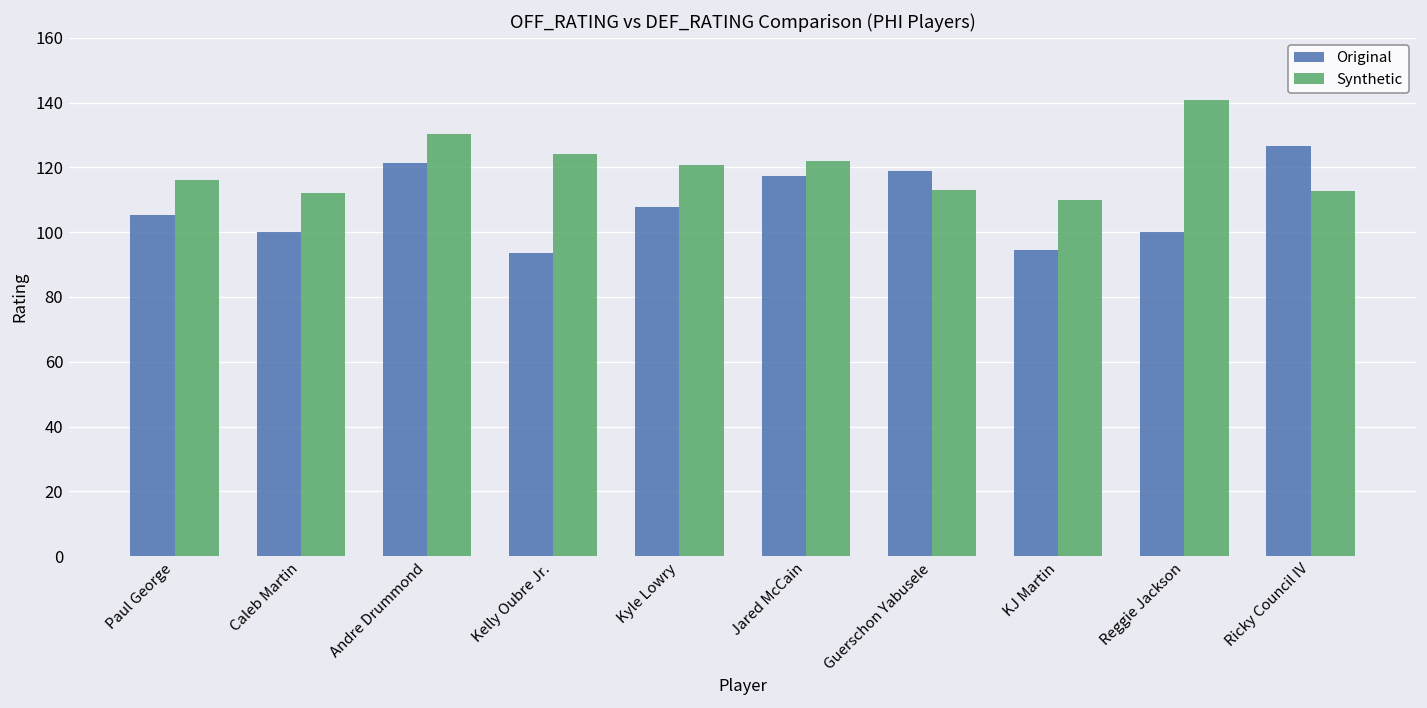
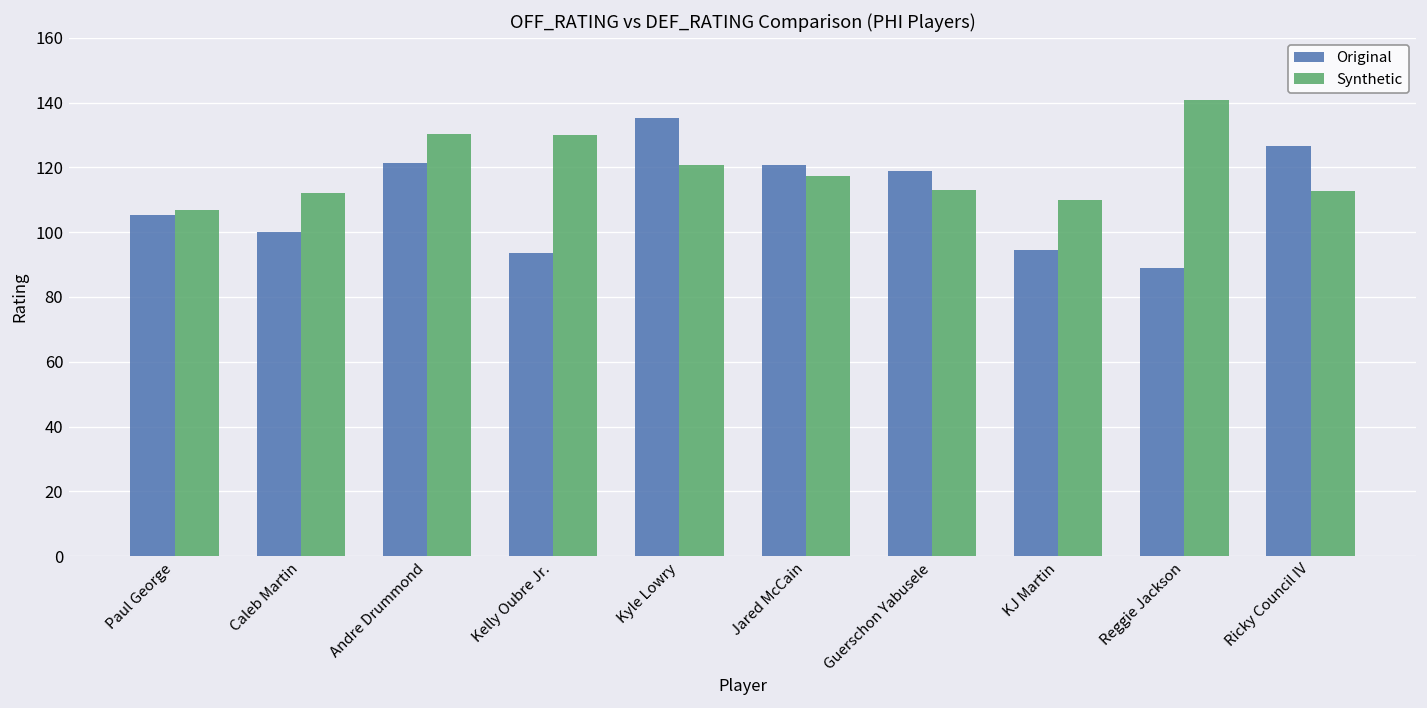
Synthetic, Paul George: 116 -> 107
Synthetic, Kelly Oubre Jr.: 124 -> 130
Original, Kyle Lowry: 108 -> 135
Original, Jared McCain: 118 -> 121
Synthetic, Jared McCain: 122 -> 118
Original, Reggie Jackson: 100 -> 89
